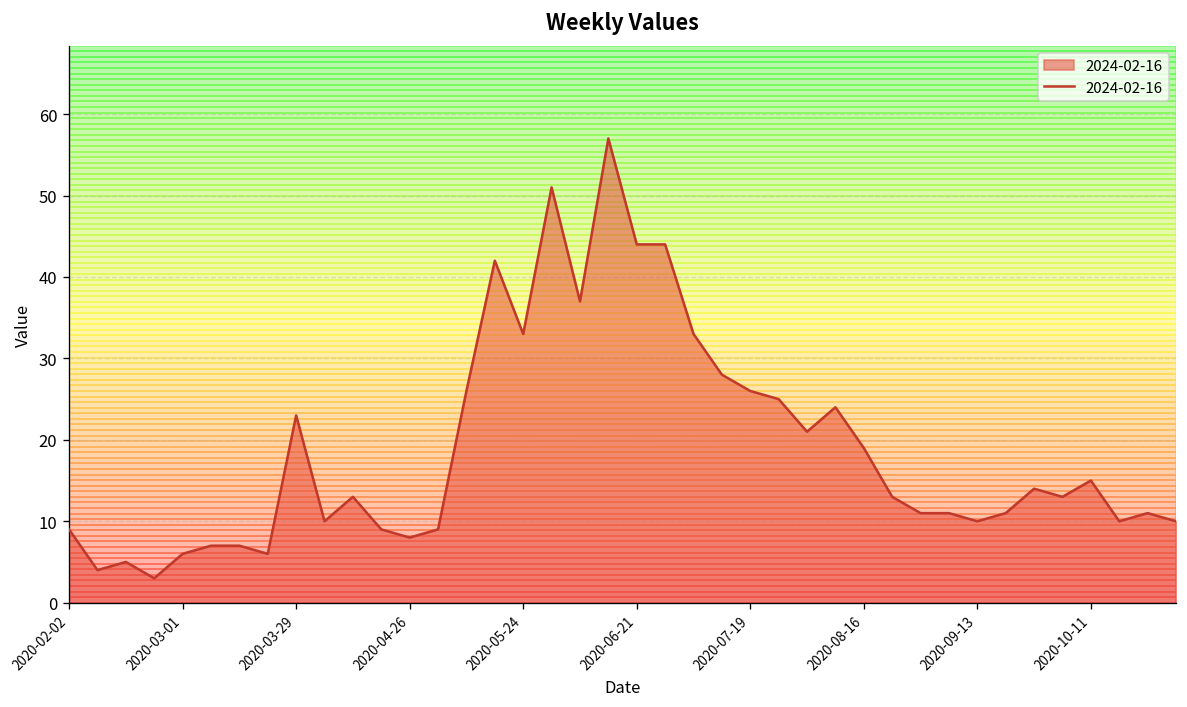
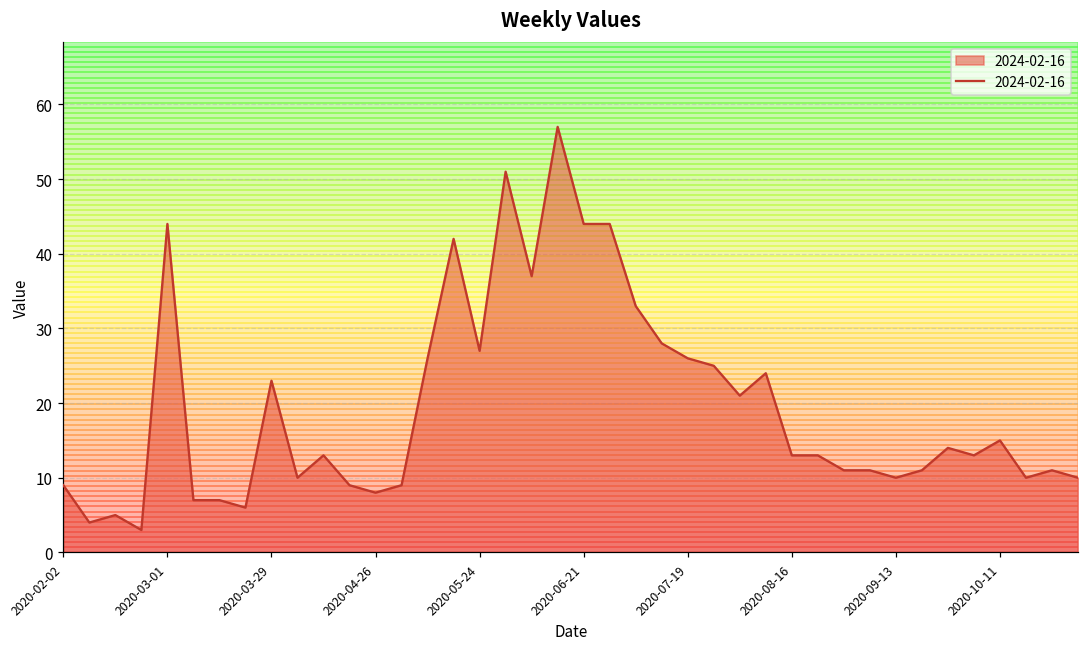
2020-03-01: 6 -> 44
2020-05-24: 33 -> 27
2020-08-16: 19 -> 13
